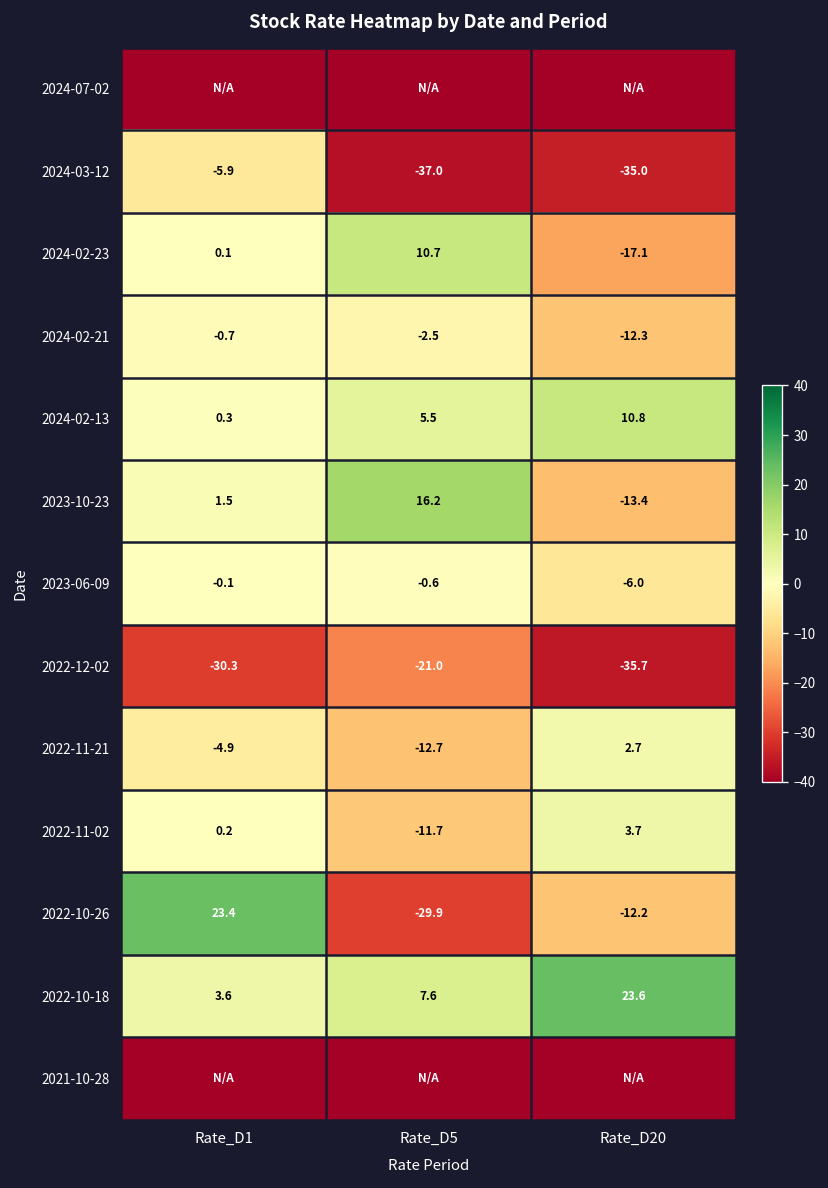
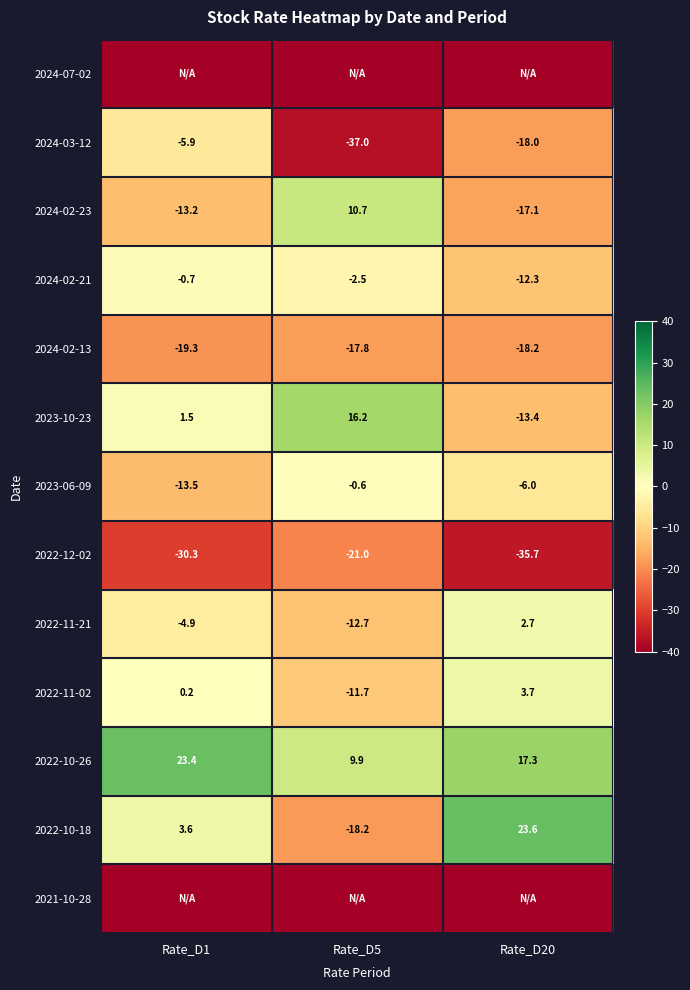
2024-03-12, Rate_D20: -35.0 -> -18.0
2024-02-23, Rate_D1: 0.1 -> -13.2
2024-02-13, Rate_D1: 0.3 -> -19.3
2024-02-13, Rate_D5: 5.5 -> -17.8
2024-02-13, Rate_D20: 10.8 -> -18.2
2023-06-09, Rate_D1: -0.1 -> -13.5
2022-10-26, Rate_D5: -29.9 -> 9.9
2022-10-26, Rate_D20: -12.2 -> 17.3
2022-10-18, Rate_D5: 7.6 -> -18.2
